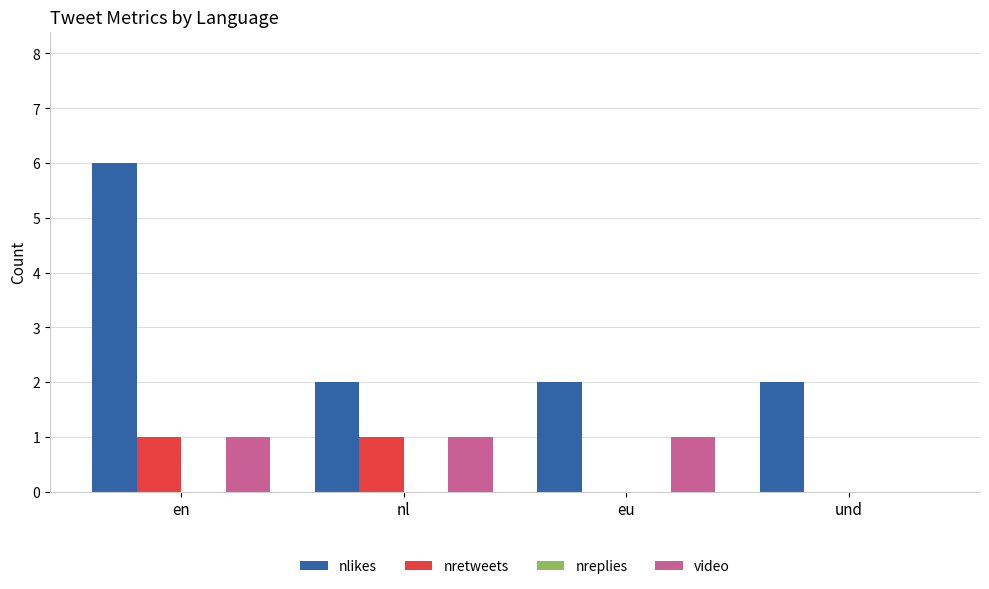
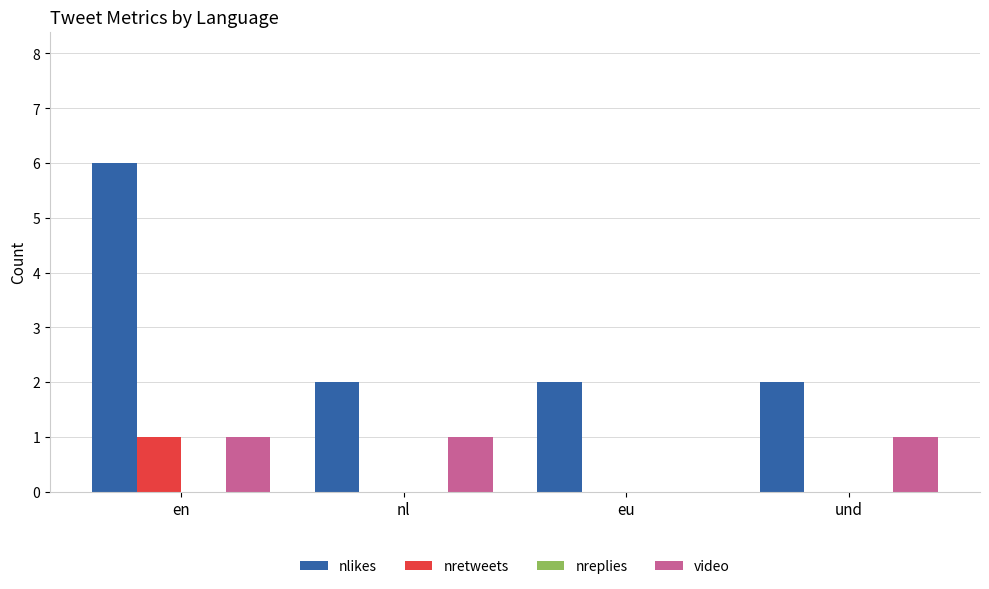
nretweets, nl: 1 -> 0
video, eu: 1 -> 0
video, und: 0 -> 1
